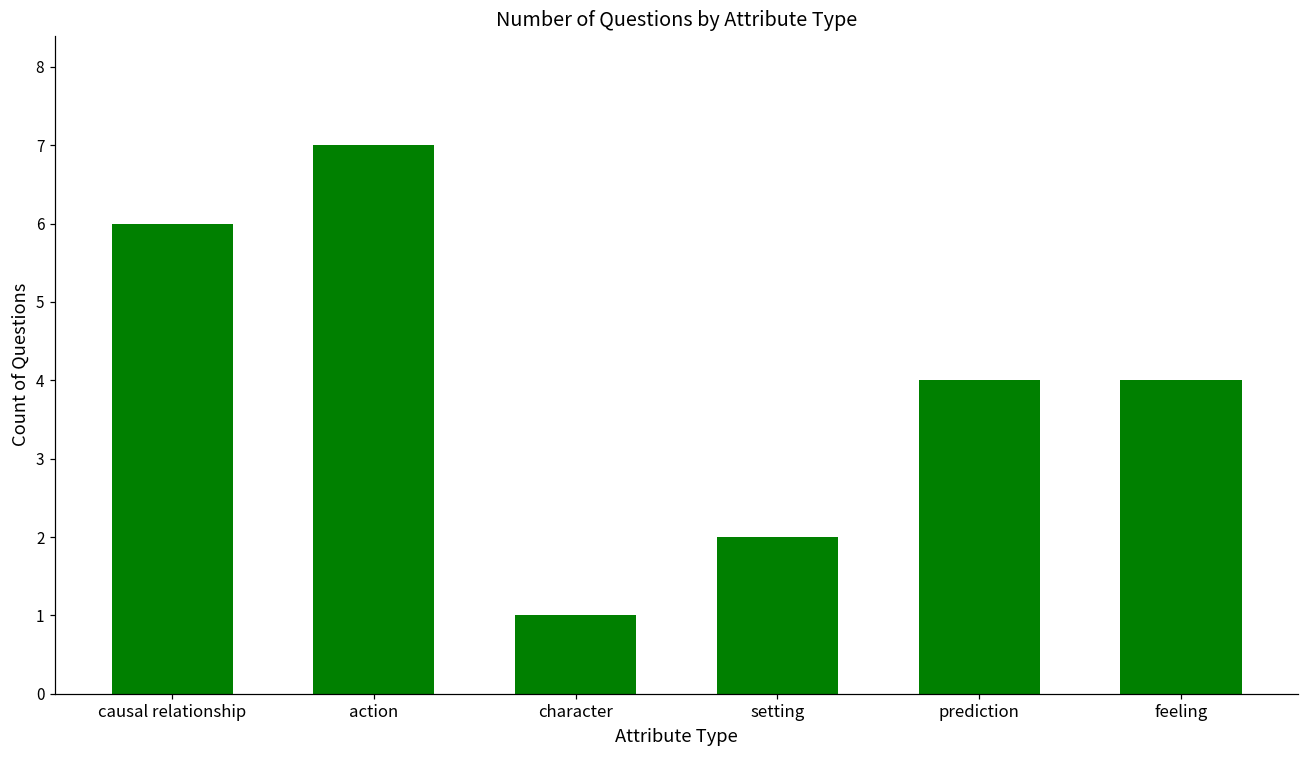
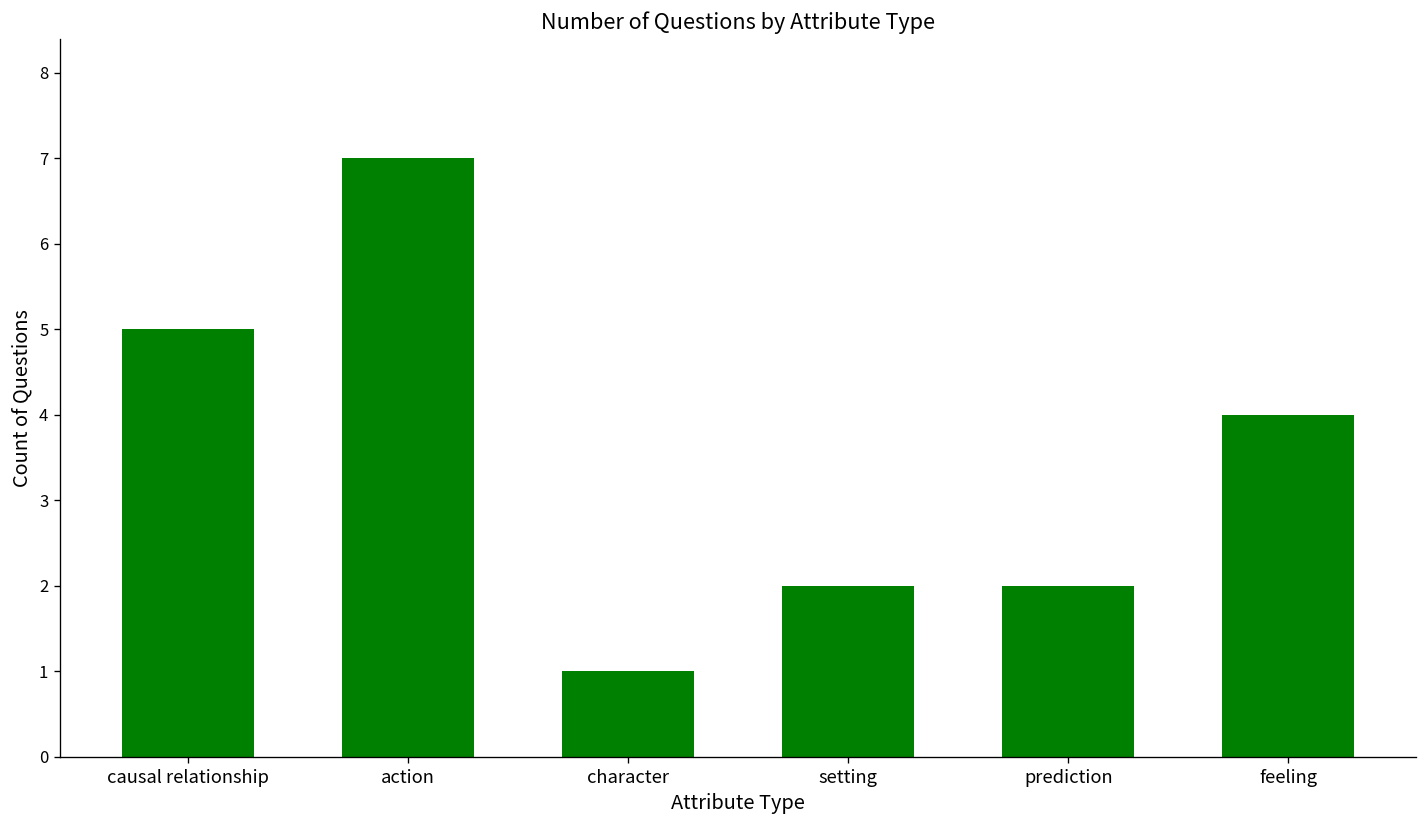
causal relationship: 6 -> 5
prediction: 4 -> 2
